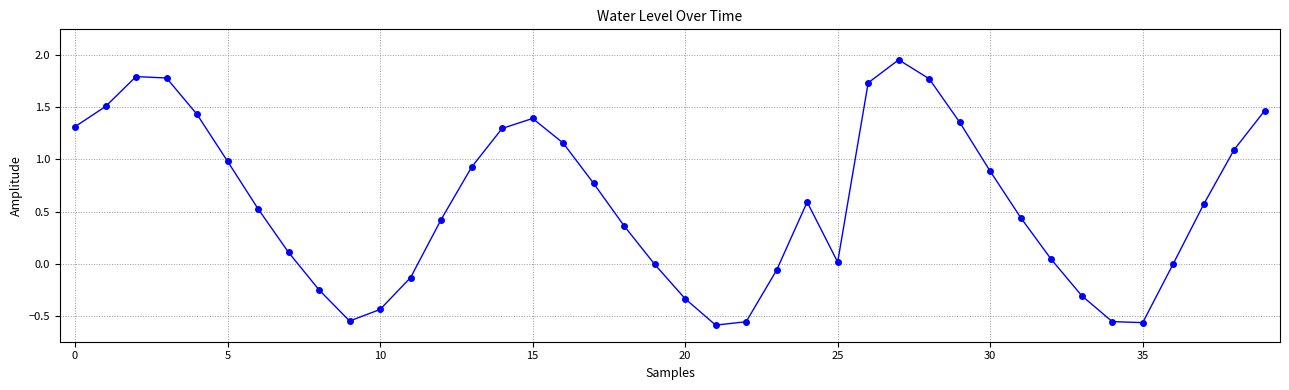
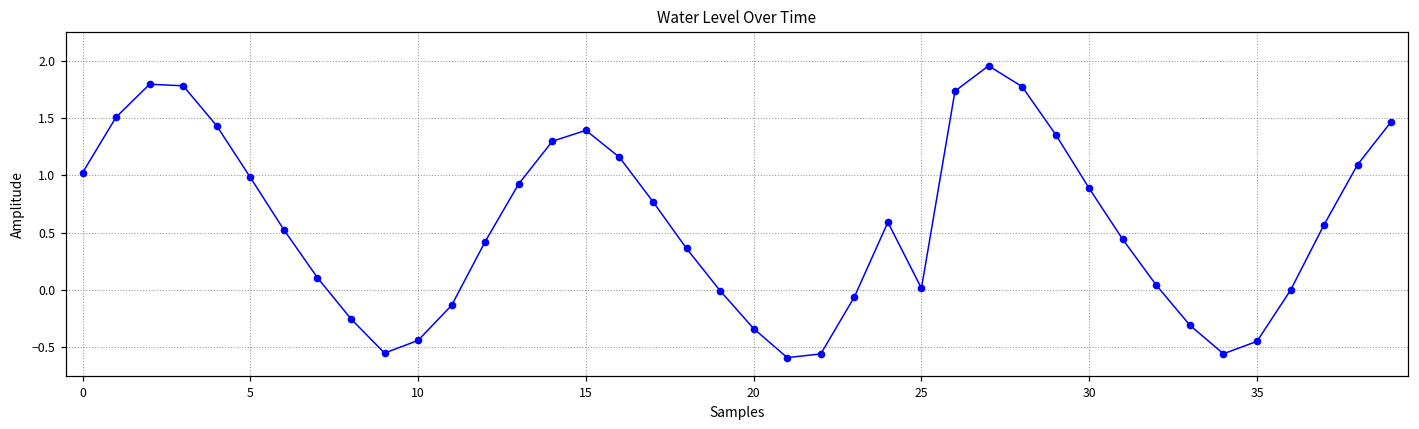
0: 1.32 -> 1.02
35: -0.57 -> -0.45
